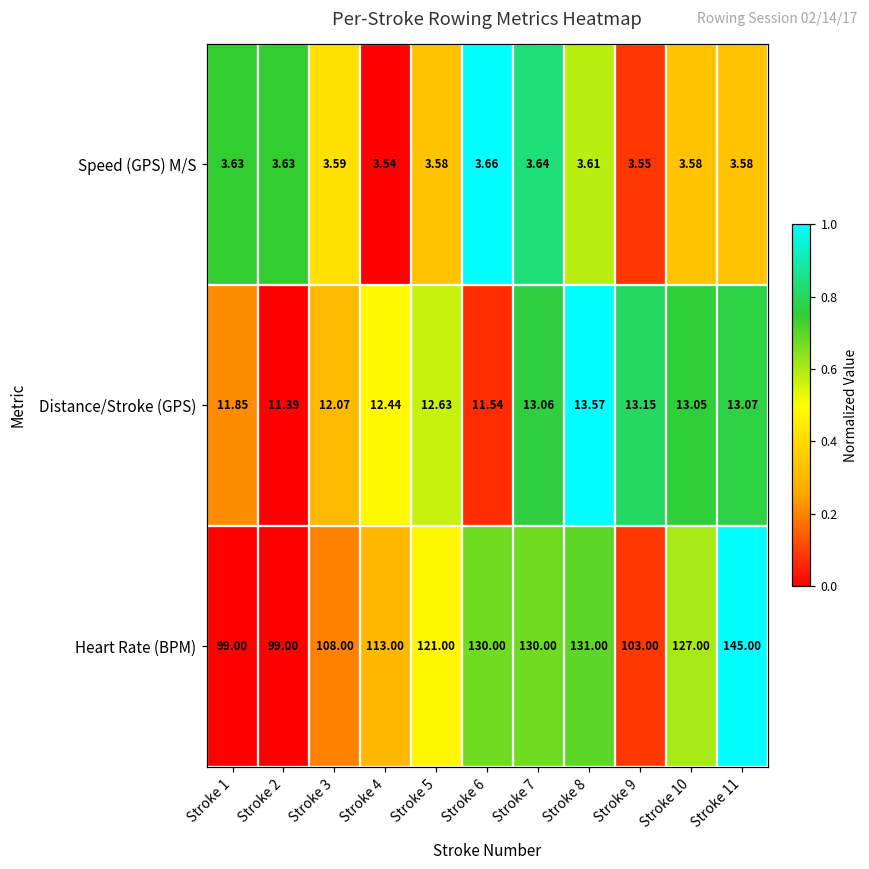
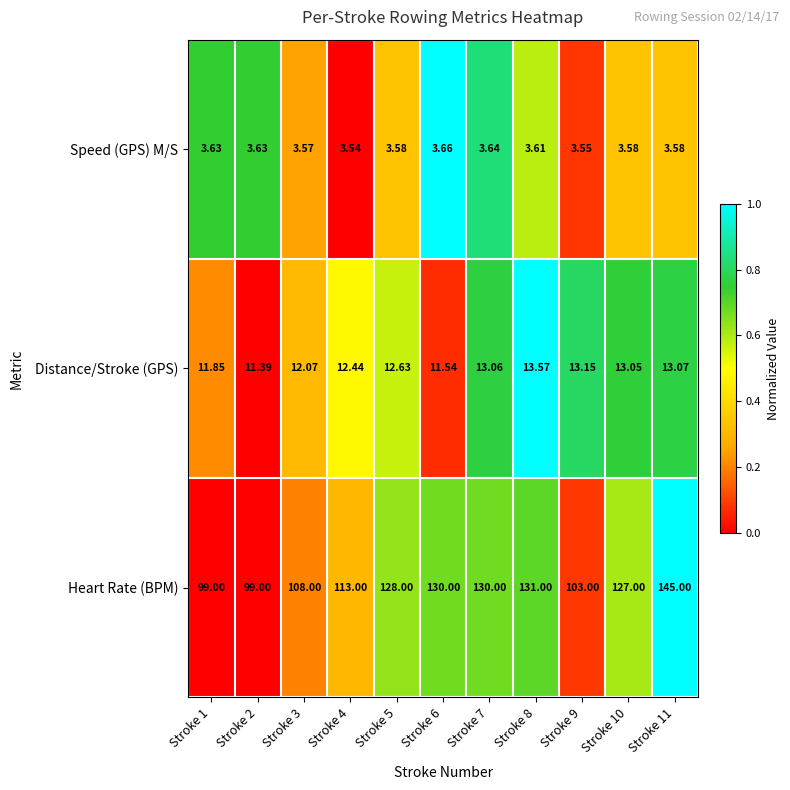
Speed (GPS) M/S, Stroke 3: 3.59 -> 3.57
Heart Rate (BPM), Stroke 5: 121.00 -> 128.00
